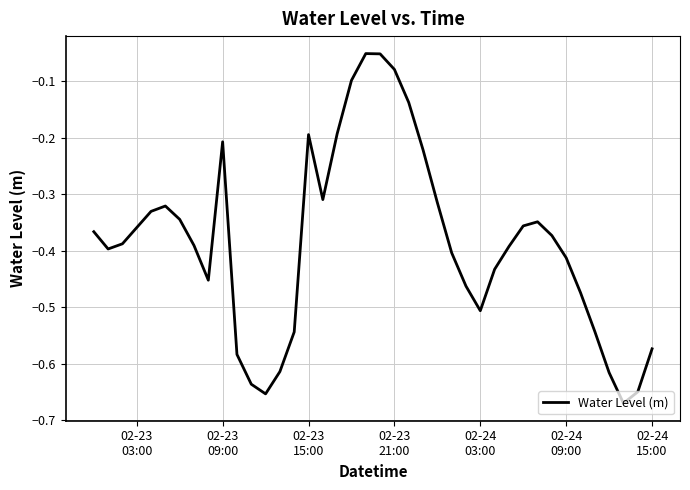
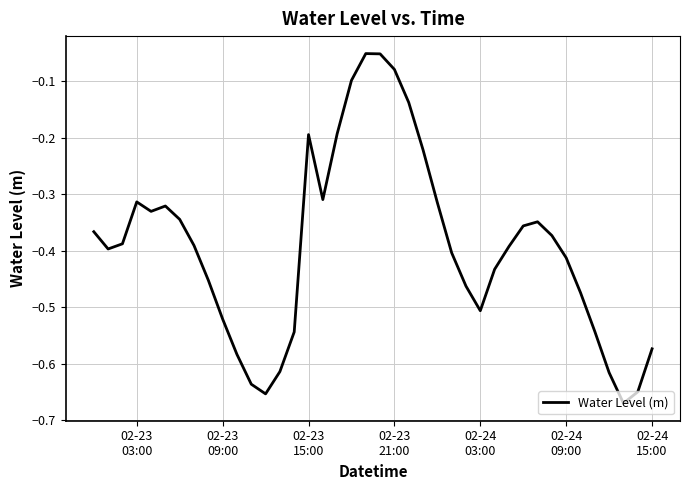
02-23 03:00: -0.36 -> -0.31
02-23 09:00: -0.21 -> -0.52
